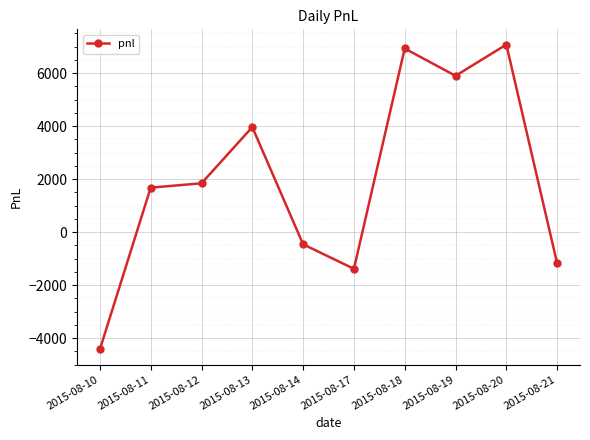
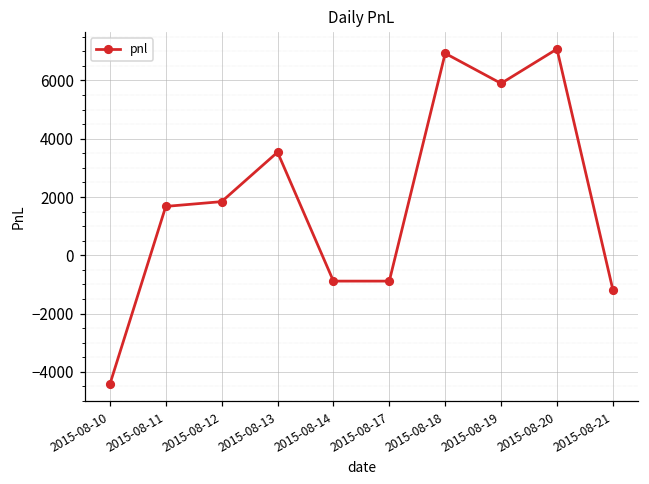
2015-08-13: 4000 -> 3500
2015-08-14: -500 -> -900
2015-08-17: -1400 -> -900
